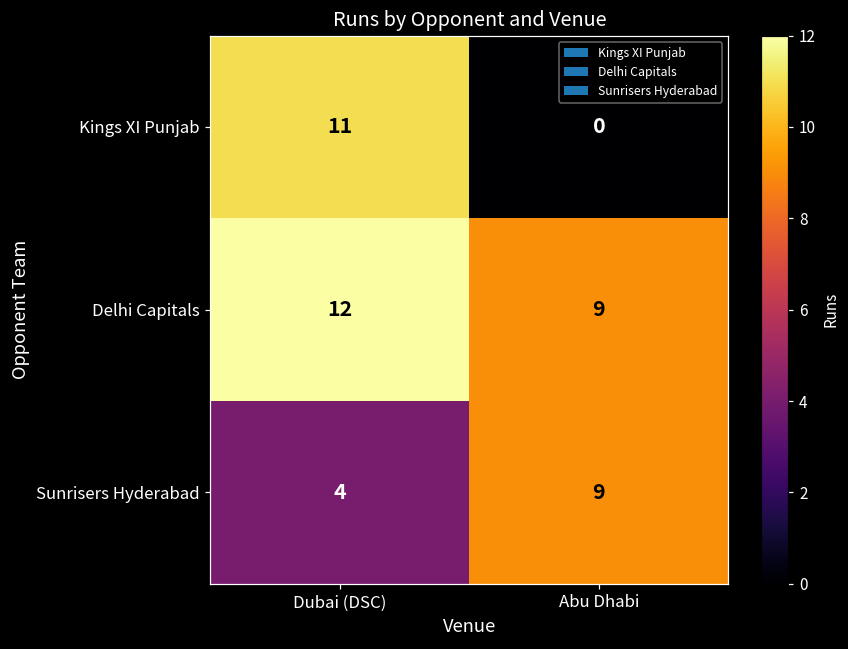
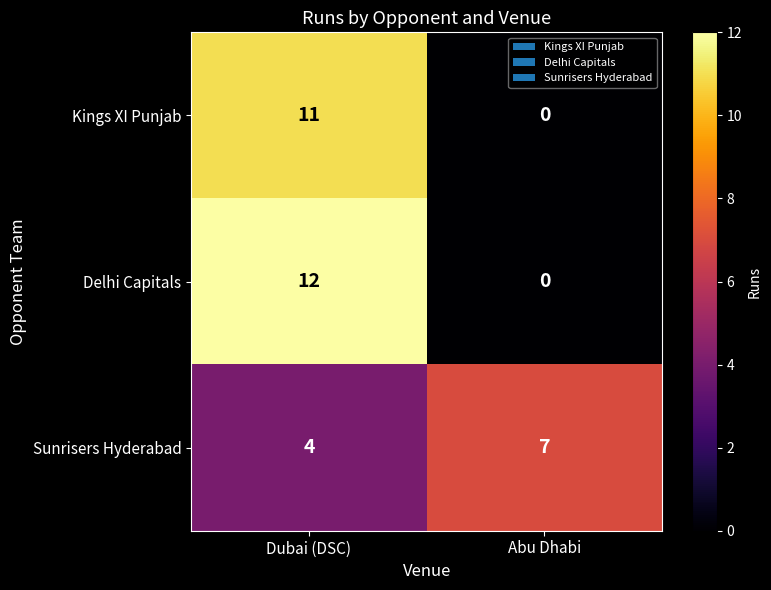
Delhi Capitals, Abu Dhabi: 9 -> 0
Sunrisers Hyderabad, Abu Dhabi: 9 -> 7
